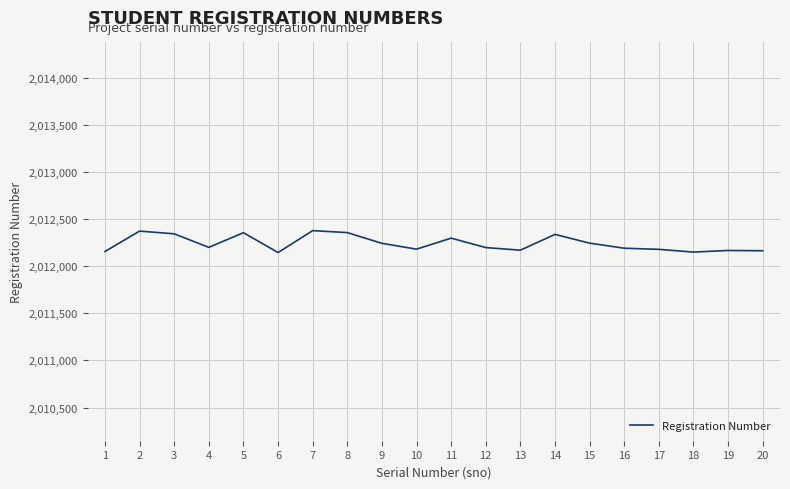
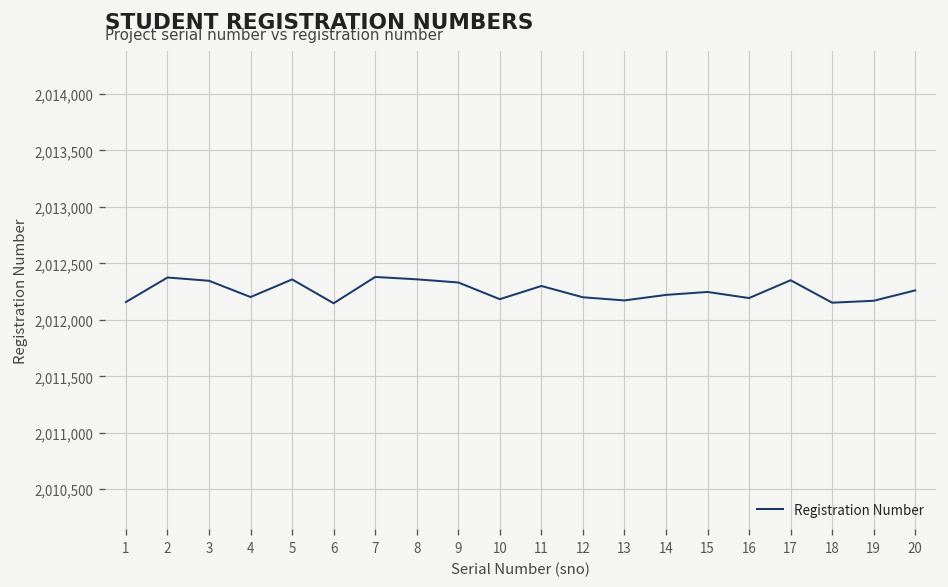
9: 2,012,200 -> 2,012,300
14: 2,012,300 -> 2,012,200
17: 2,012,200 -> 2,012,400
20: 2,012,200 -> 2,012,300
